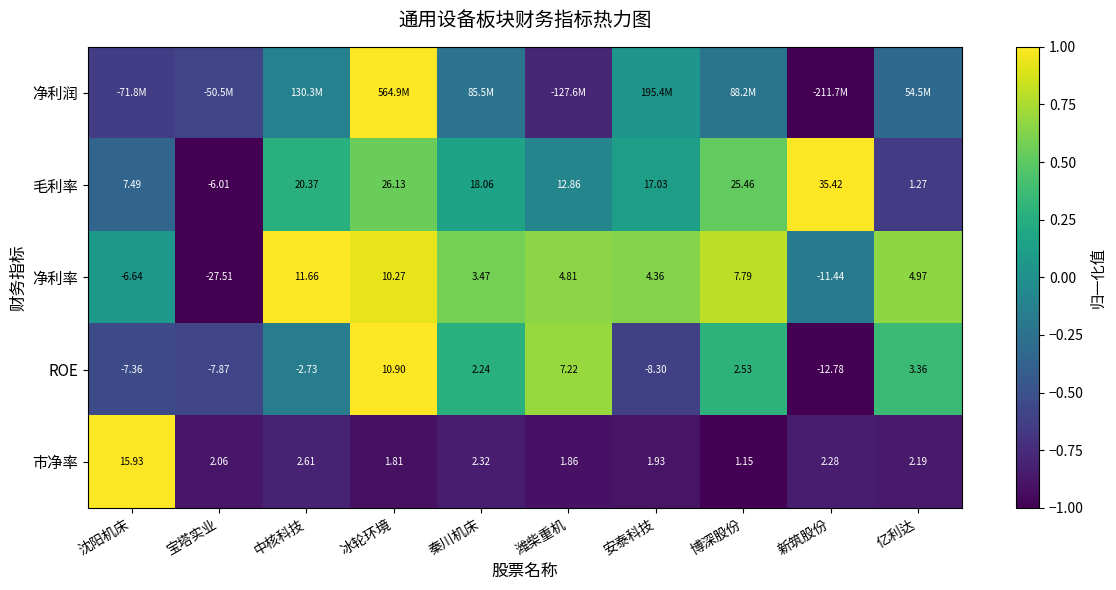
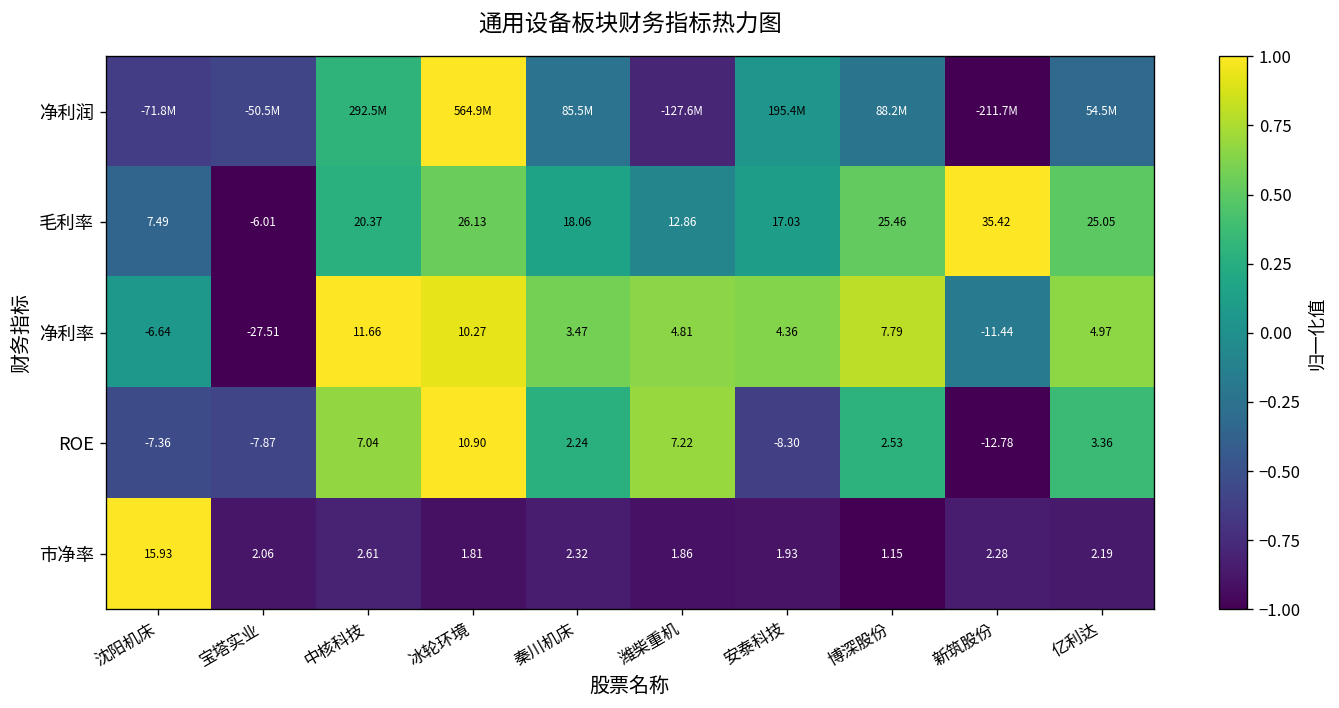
净利润, 中核科技: 130.3M -> 292.5M
毛利率, 亿利达: 1.27 -> 25.05
ROE, 中核科技: -2.73 -> 7.04
